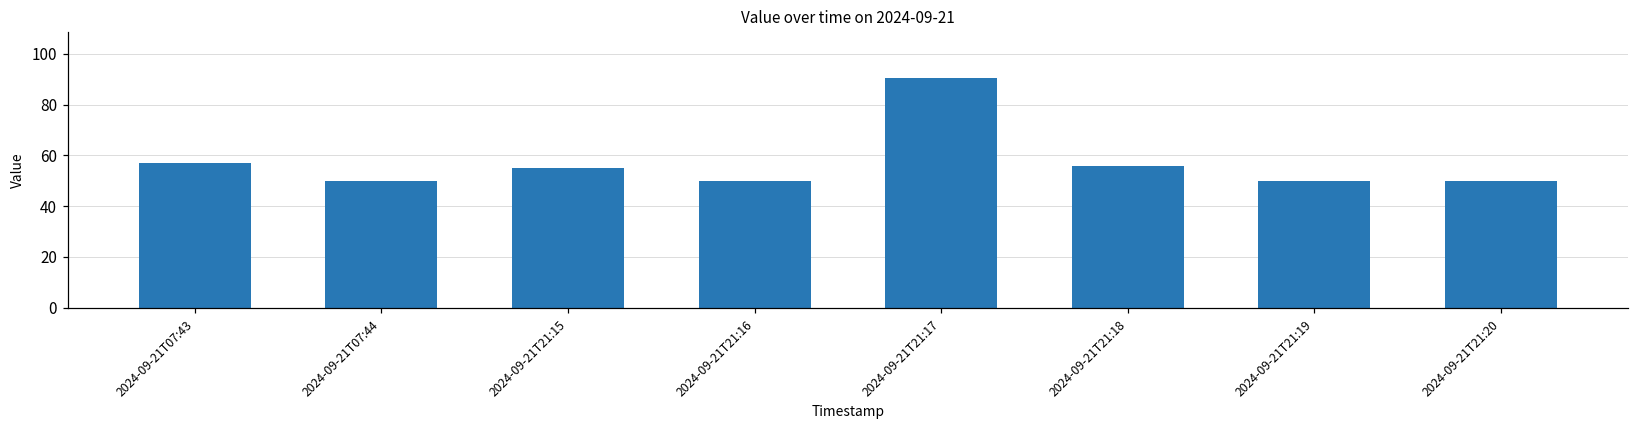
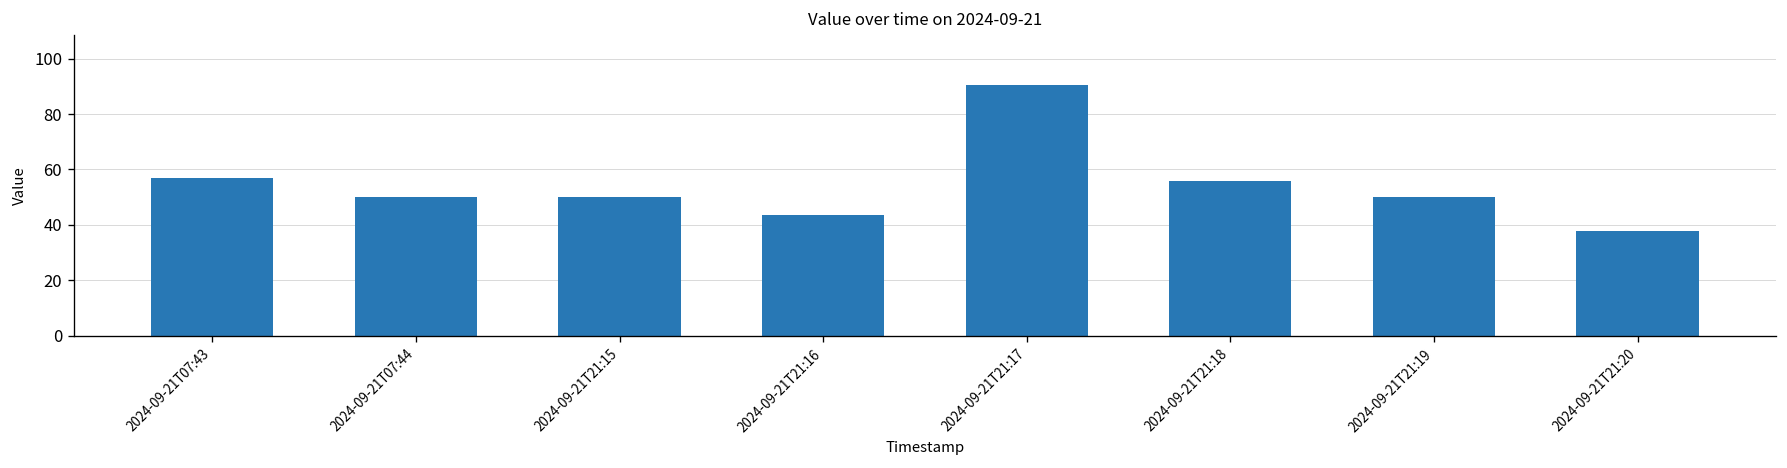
2024-09-21T21:15: 55 -> 50
2024-09-21T21:16: 50 -> 44
2024-09-21T21:20: 50 -> 38
